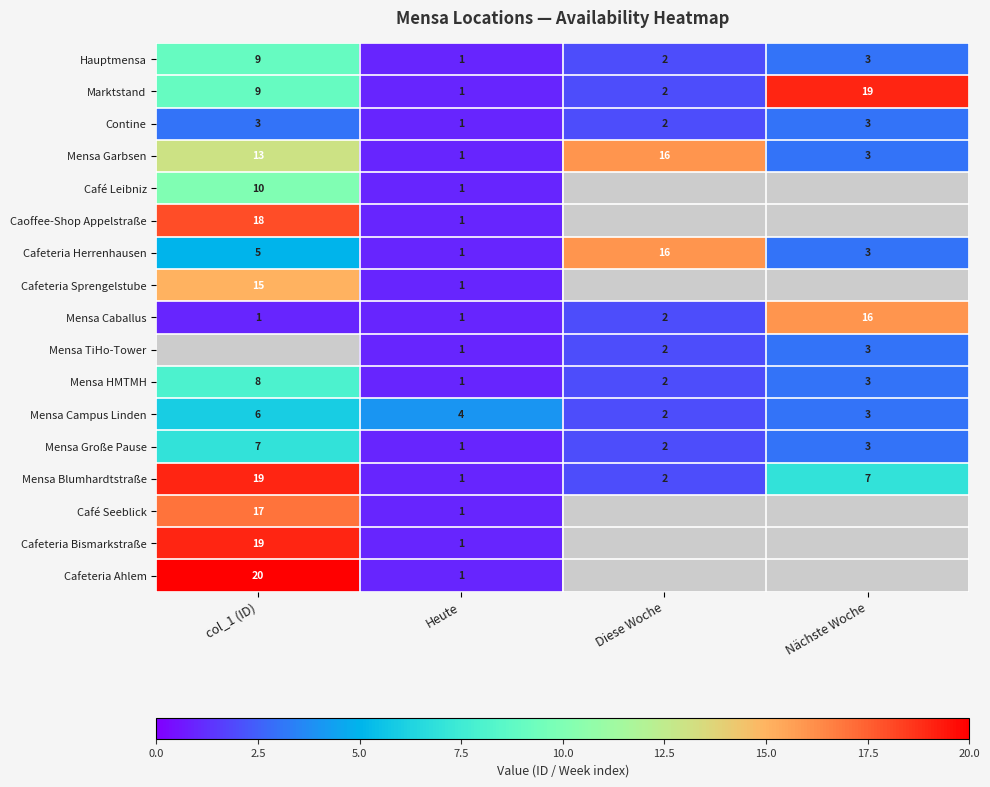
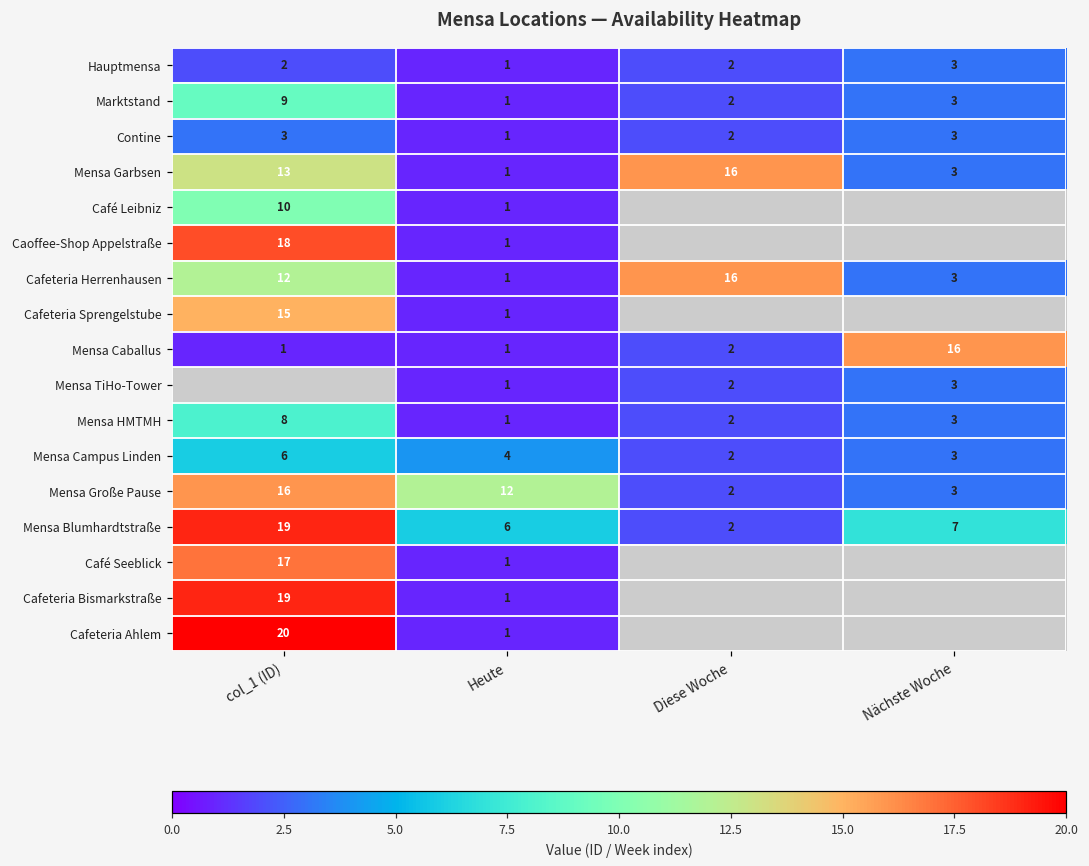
Hauptmensa, col_1 (ID): 9 -> 2
Marktstand, Nächste Woche: 19 -> 3
Cafeteria Herrenhausen, col_1 (ID): 5 -> 12
Mensa Große Pause, col_1 (ID): 7 -> 16
Mensa Große Pause, Heute: 1 -> 12
Mensa Blumhardtstraße, Heute: 1 -> 6
